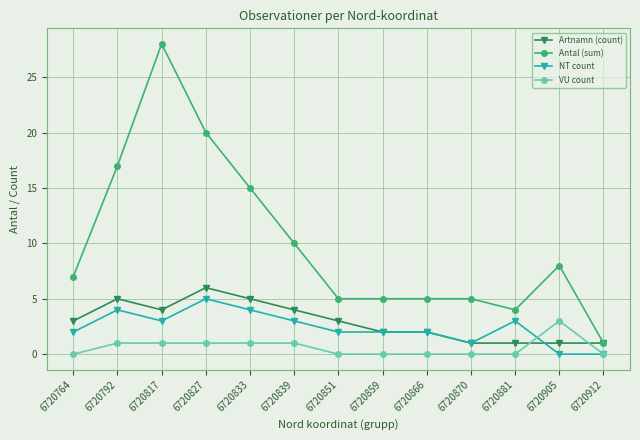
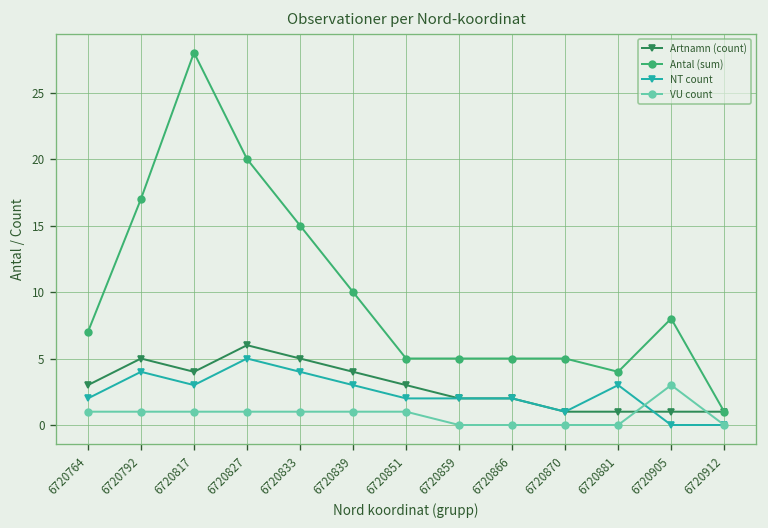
VU count, 6720764: 0 -> 1
VU count, 6720851: 0 -> 1
